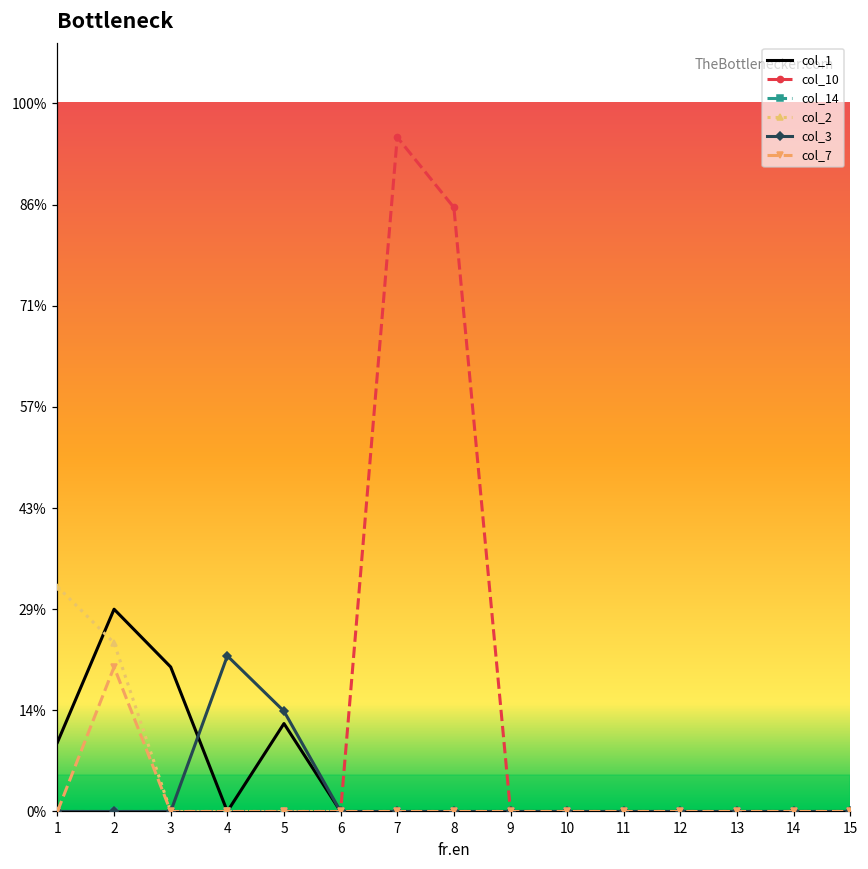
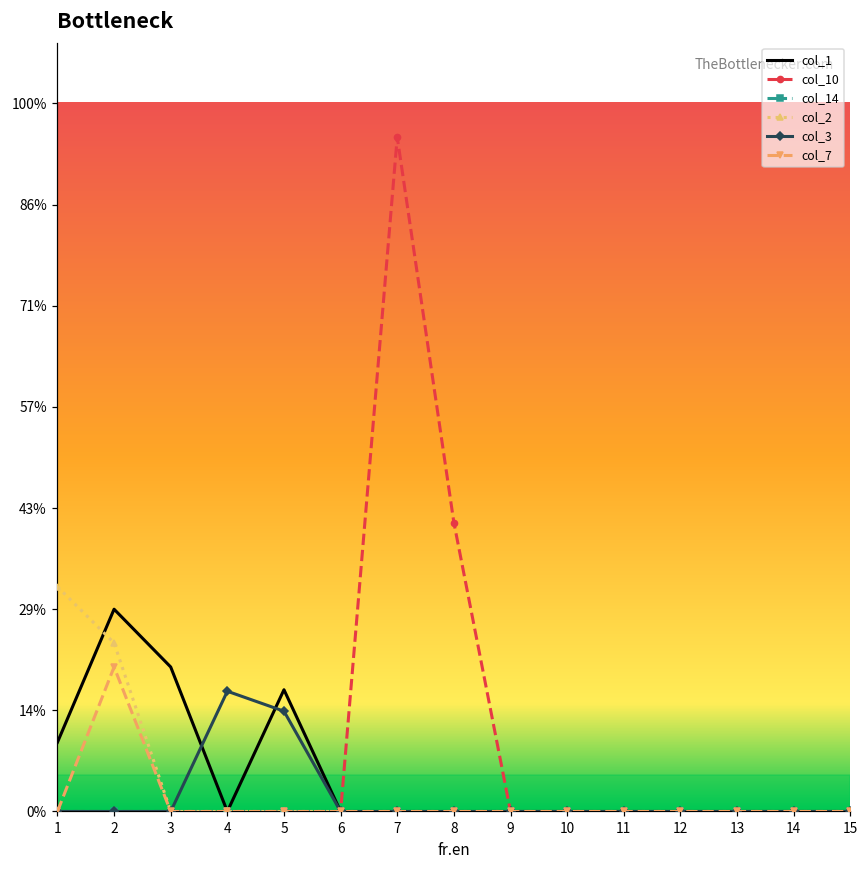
col_3, 4: 22% -> 17%
col_1, 5: 12% -> 17%
col_10, 8: 85% -> 41%
